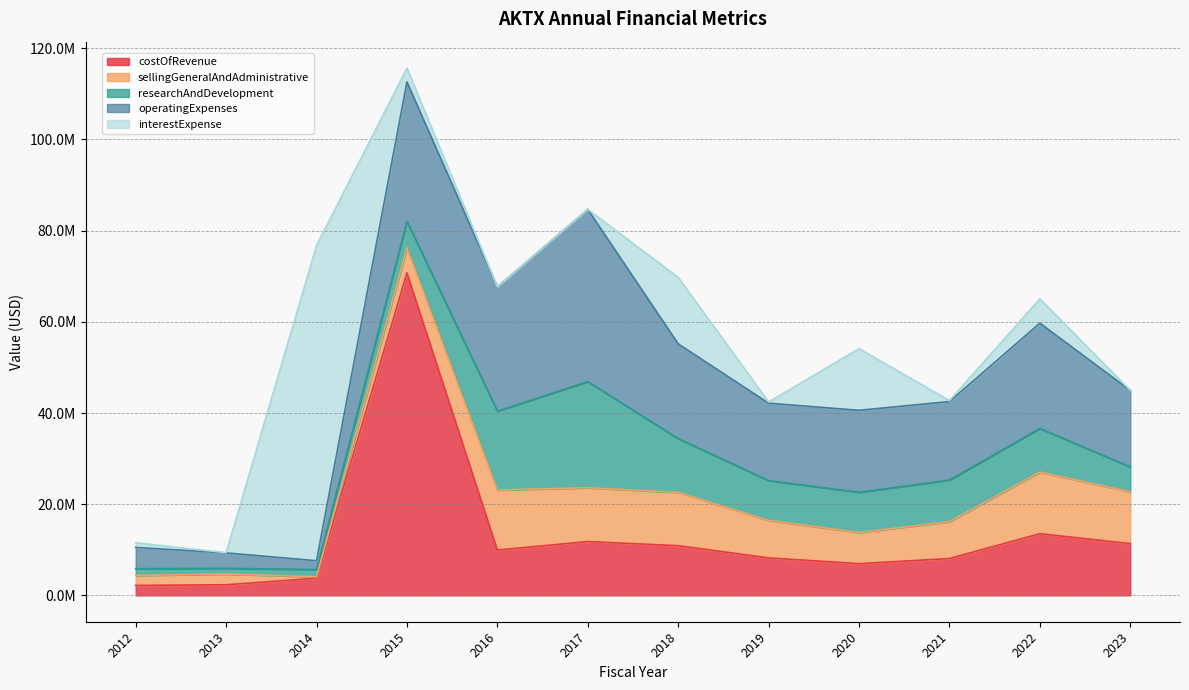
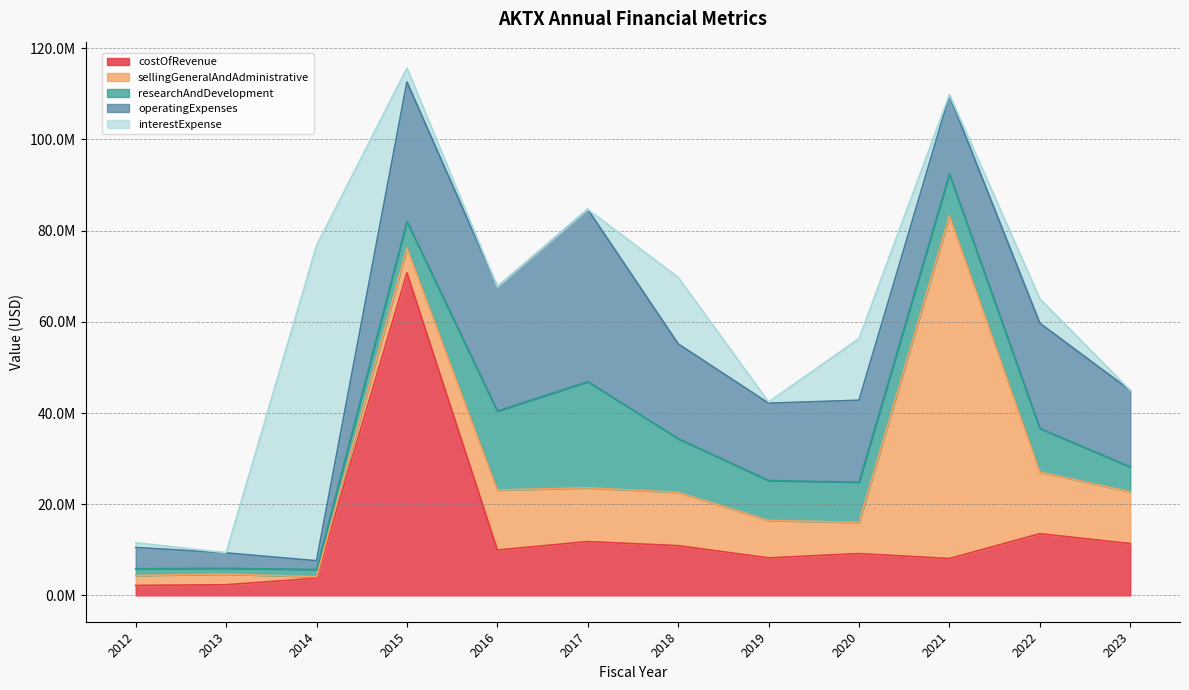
costOfRevenue, 2020: 7000000 -> 9000000
sellingGeneralAndAdministrative, 2021: 8000000 -> 75000000
